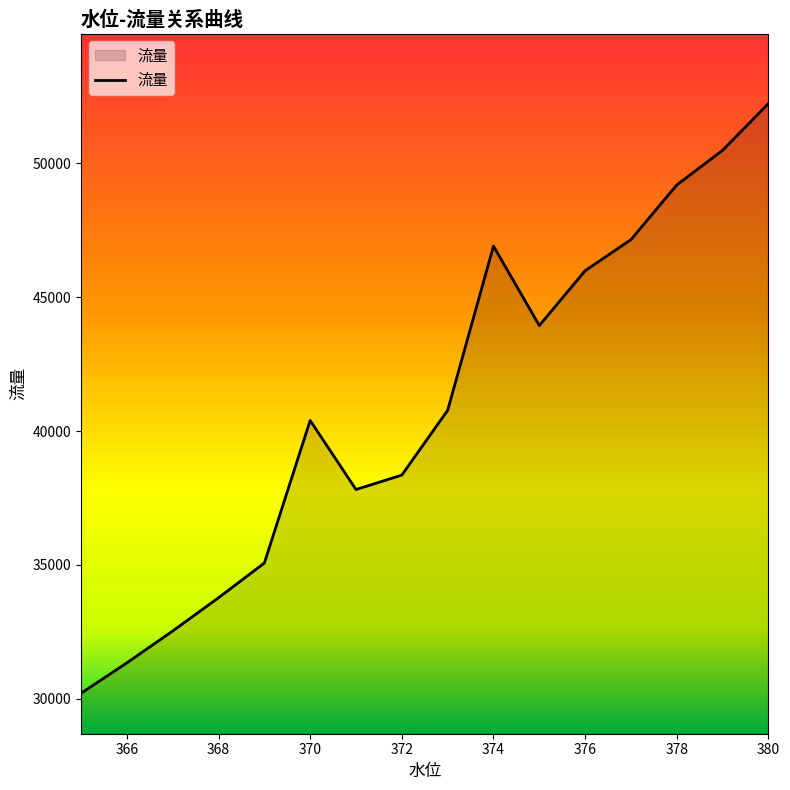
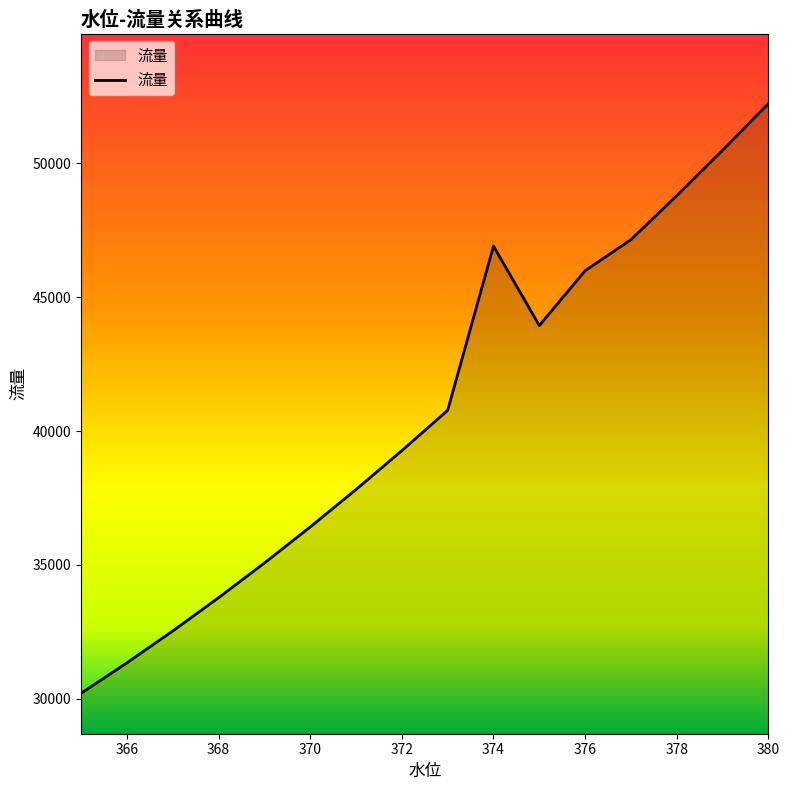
370: 40400 -> 36400
372: 38400 -> 39300
378: 49200 -> 48800
